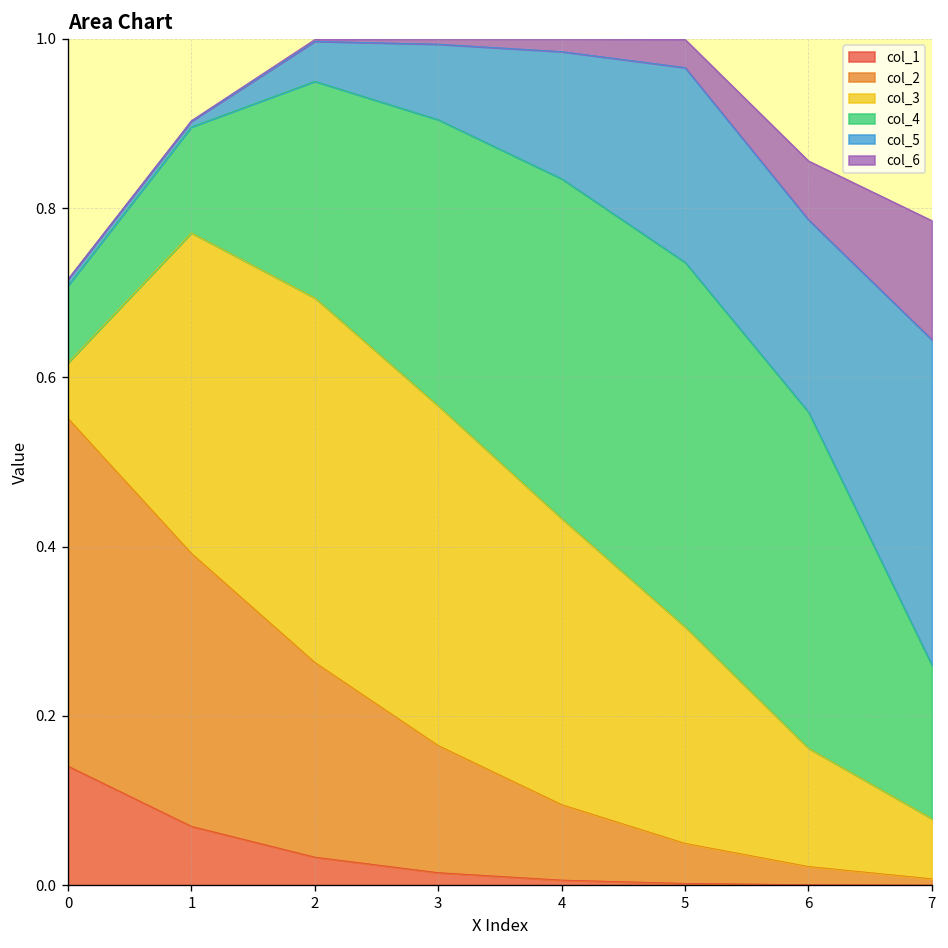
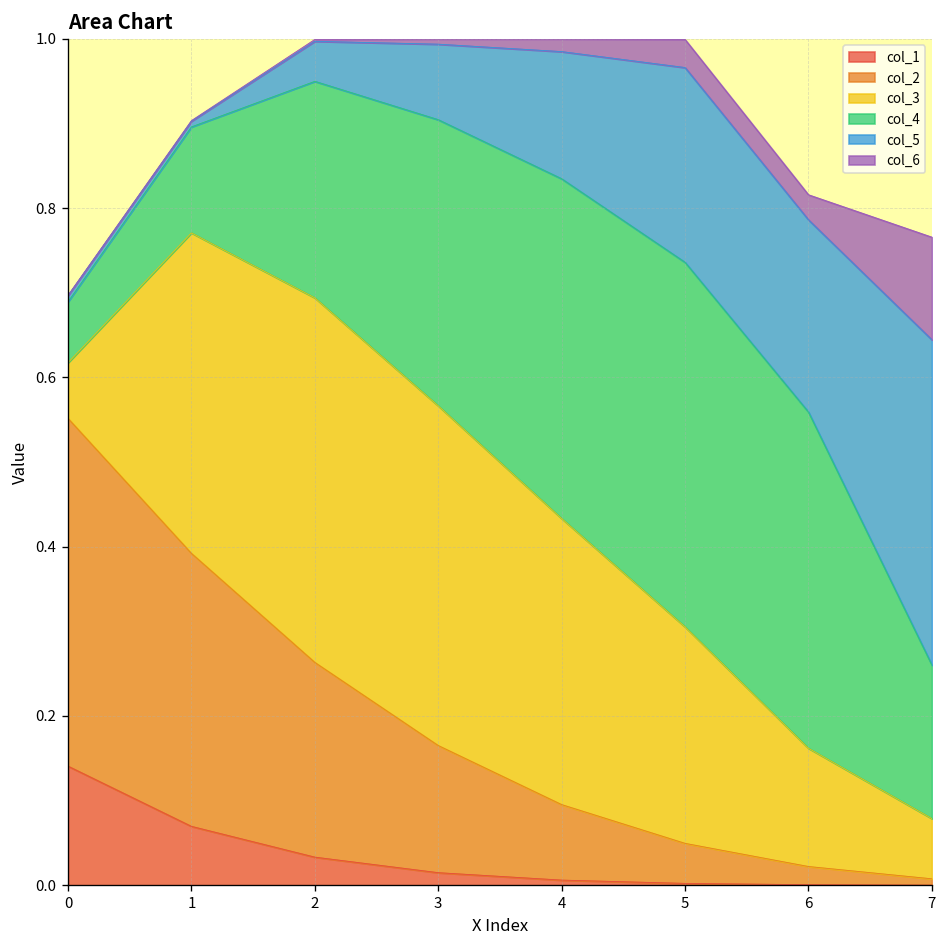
col_4, 0: 0.09 -> 0.07
col_6, 6: 0.07 -> 0.03
col_6, 7: 0.14 -> 0.12
